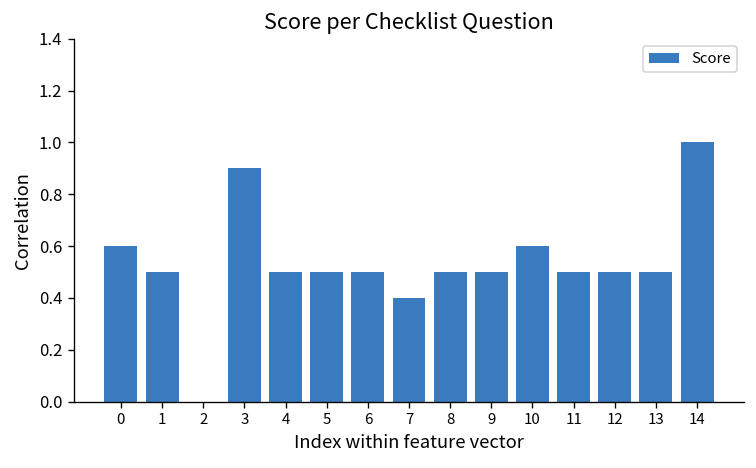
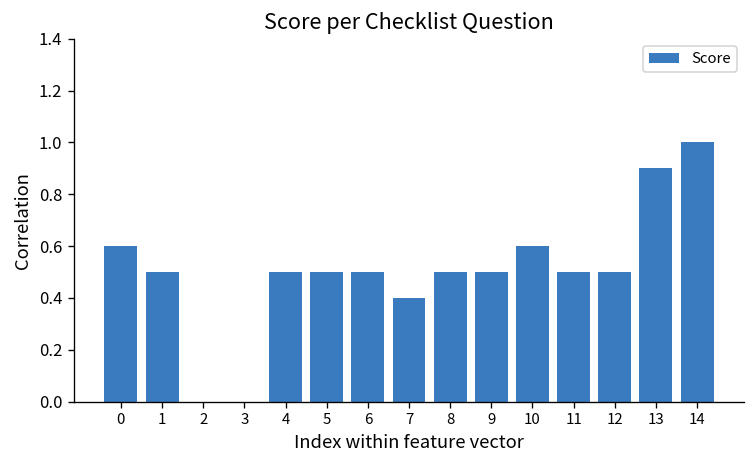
3: 0.9 -> 0.0
13: 0.5 -> 0.9
